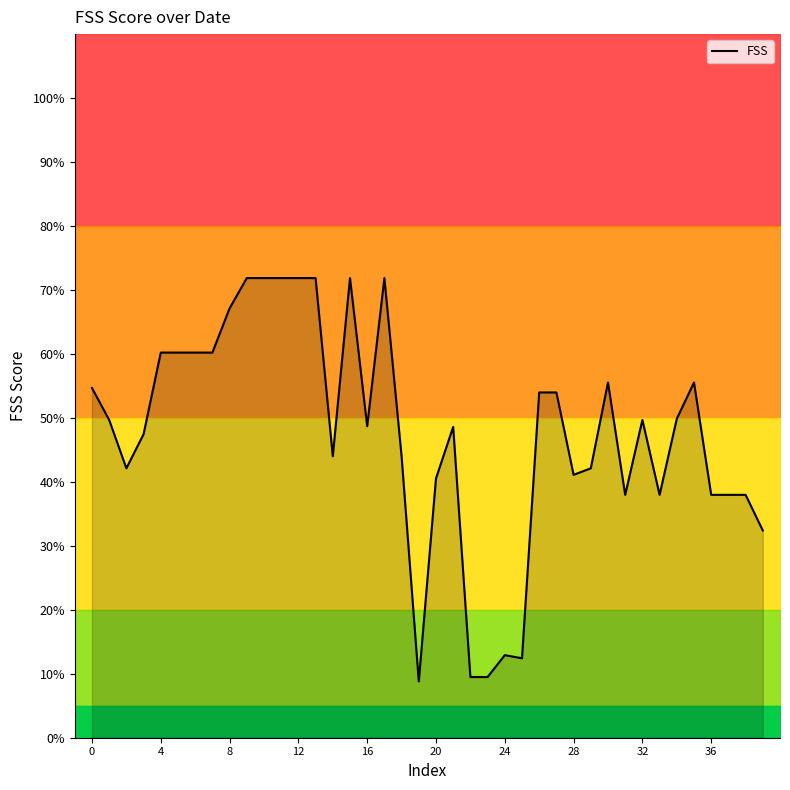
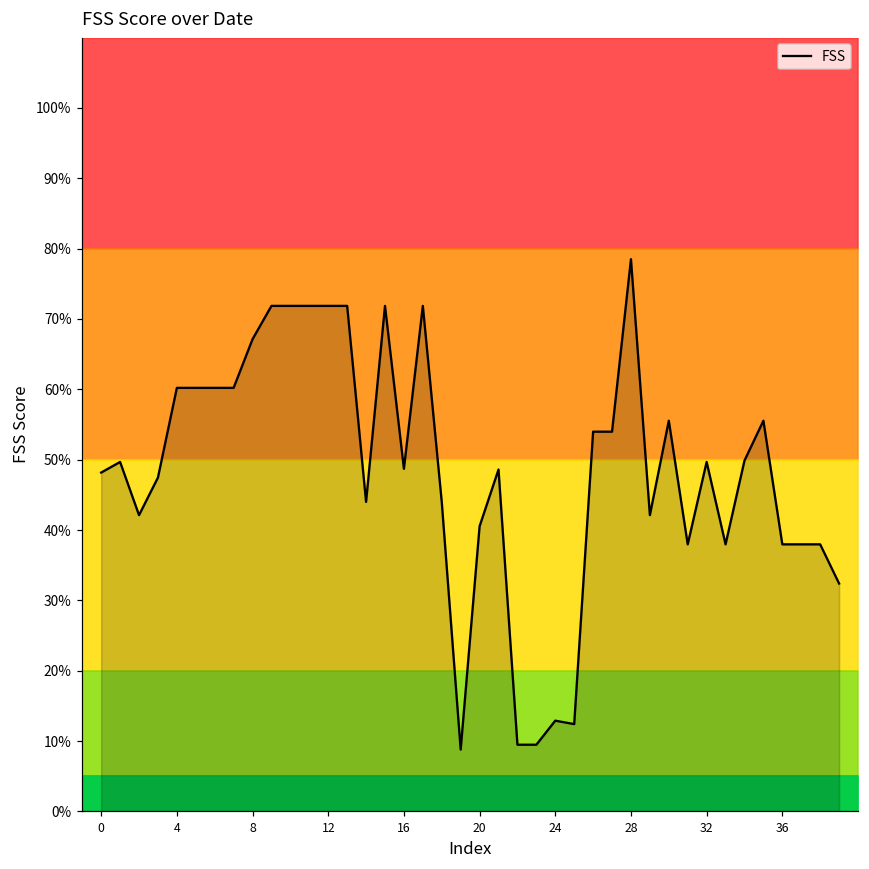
FSS, 0: 55% -> 48%
FSS, 28: 41% -> 79%
